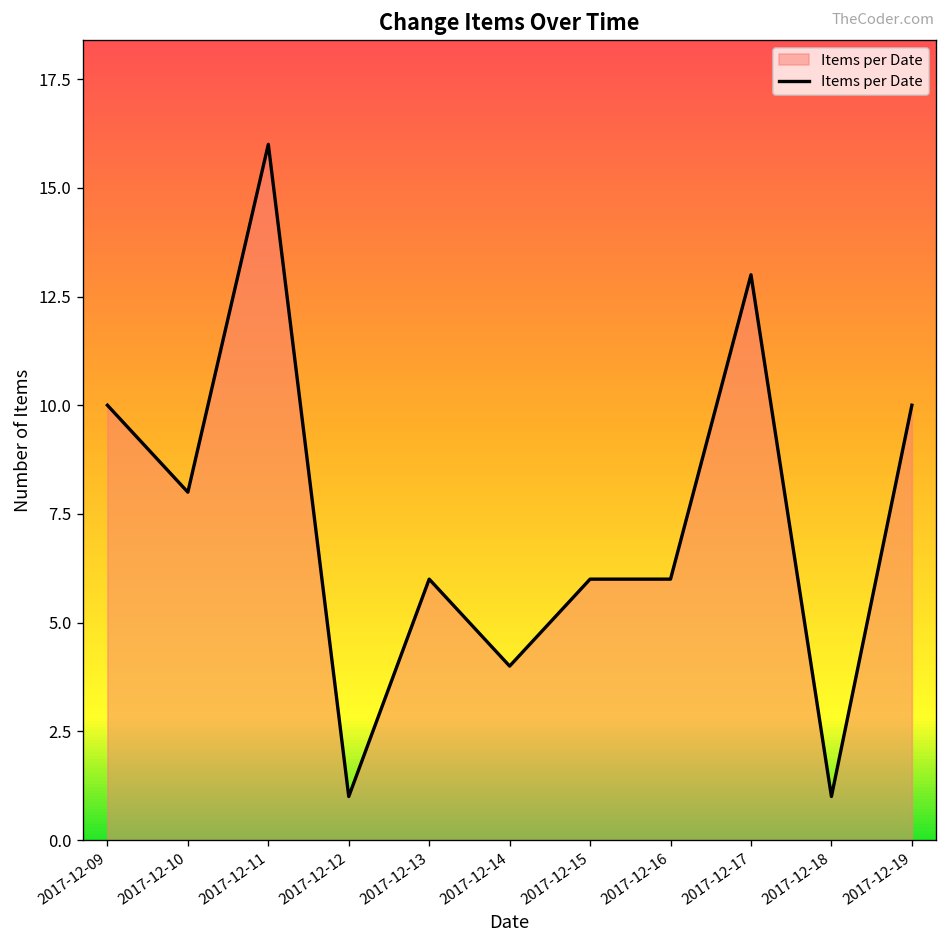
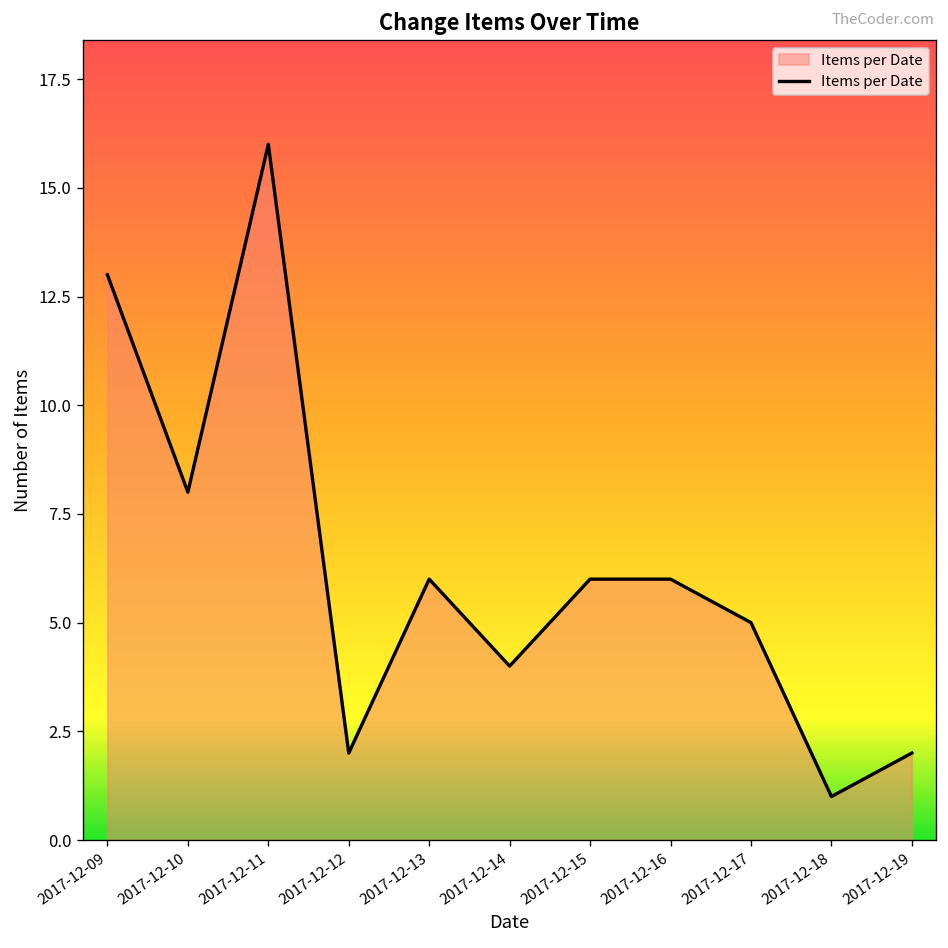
2017-12-09: 10 -> 13
2017-12-12: 1 -> 2
2017-12-17: 13 -> 5
2017-12-19: 10 -> 2
